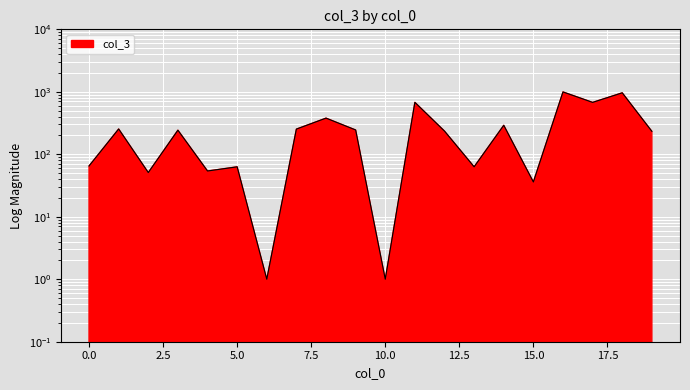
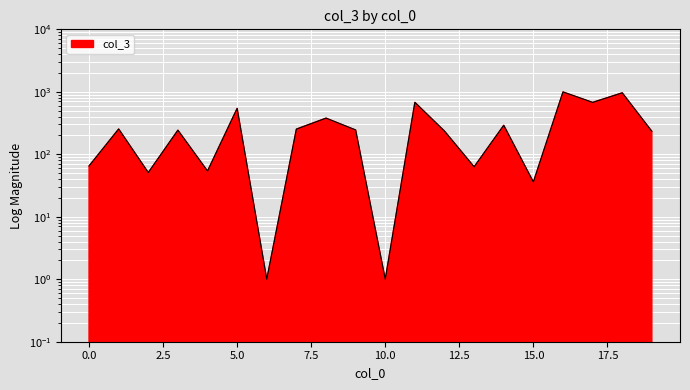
5.0: 60 -> 500
